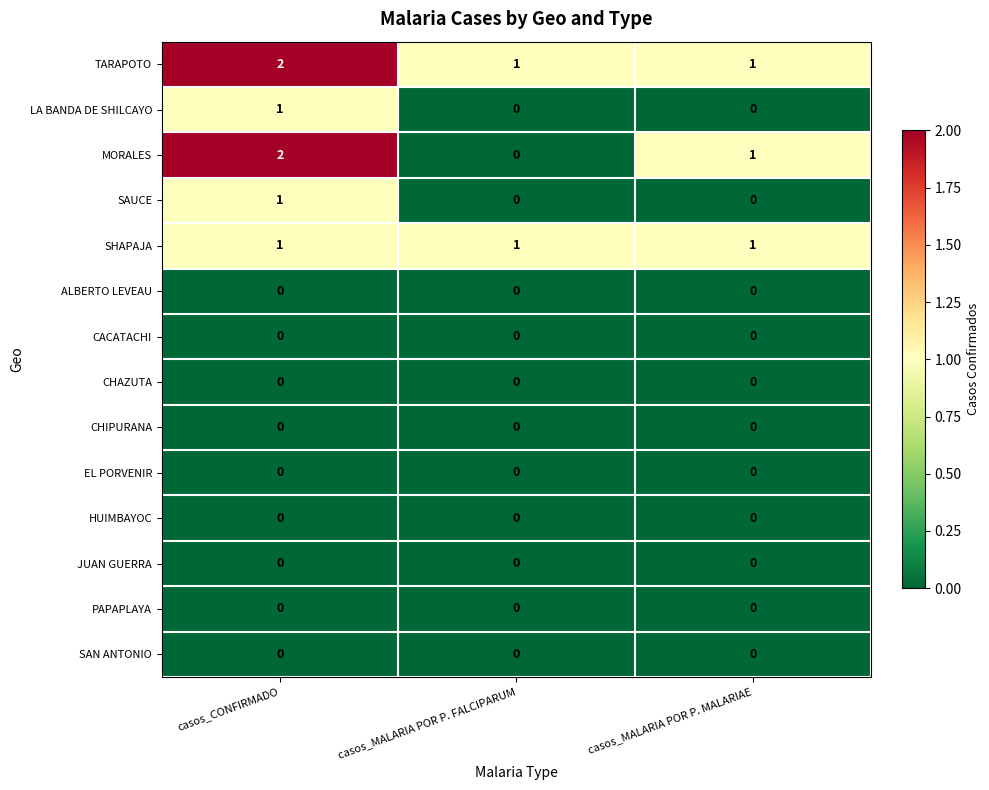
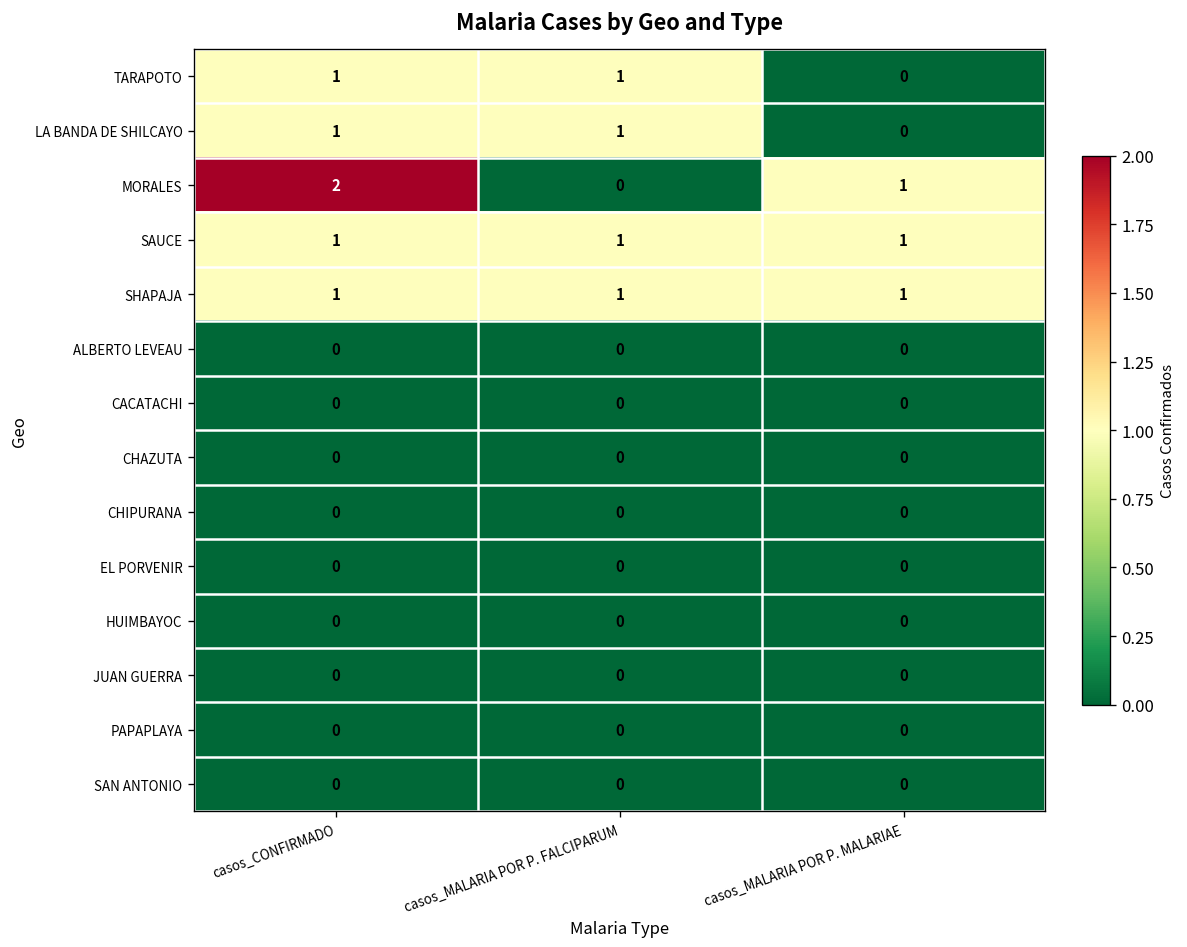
TARAPOTO, casos_CONFIRMADO: 2 -> 1
TARAPOTO, casos_MALARIA POR P. MALARIAE: 1 -> 0
LA BANDA DE SHILCAYO, casos_MALARIA POR P. FALCIPARUM: 0 -> 1
SAUCE, casos_MALARIA POR P. FALCIPARUM: 0 -> 1
SAUCE, casos_MALARIA POR P. MALARIAE: 0 -> 1
